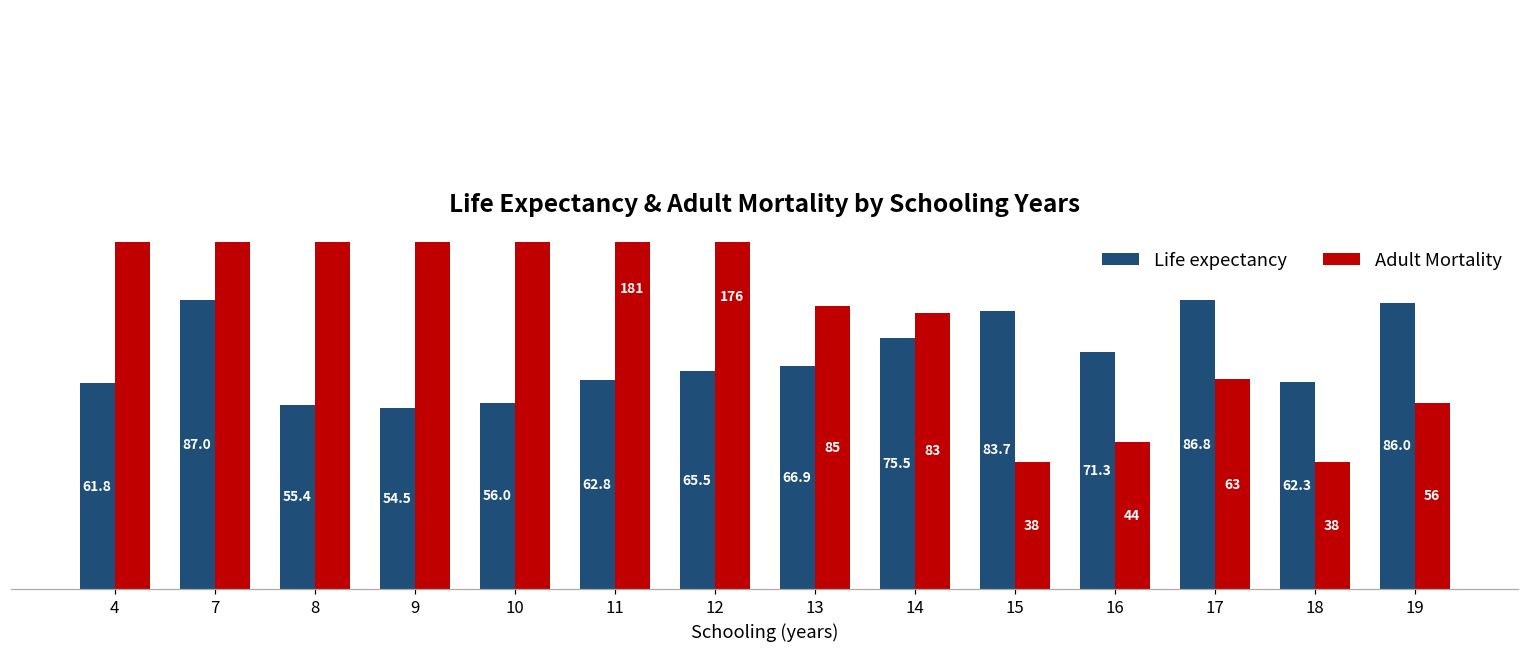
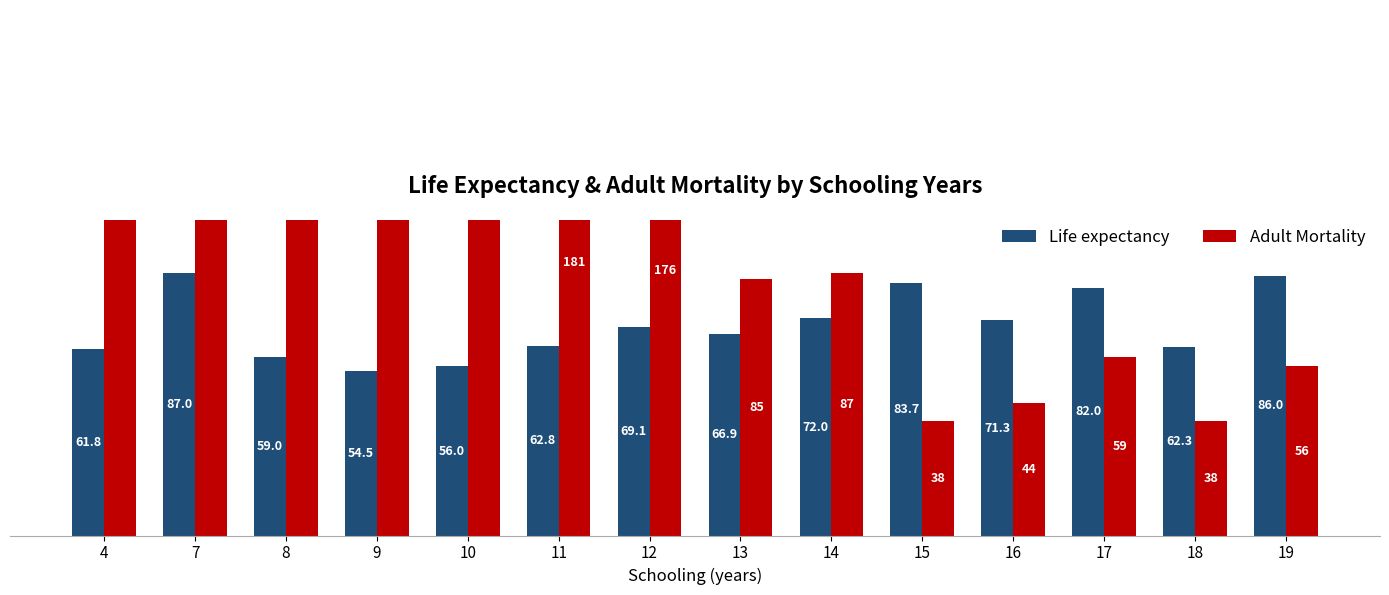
Life expectancy, 8: 55.4 -> 59.0
Life expectancy, 12: 65.5 -> 69.1
Life expectancy, 14: 75.5 -> 72.0
Adult Mortality, 14: 83 -> 87
Life expectancy, 17: 86.8 -> 82.0
Adult Mortality, 17: 63 -> 59
